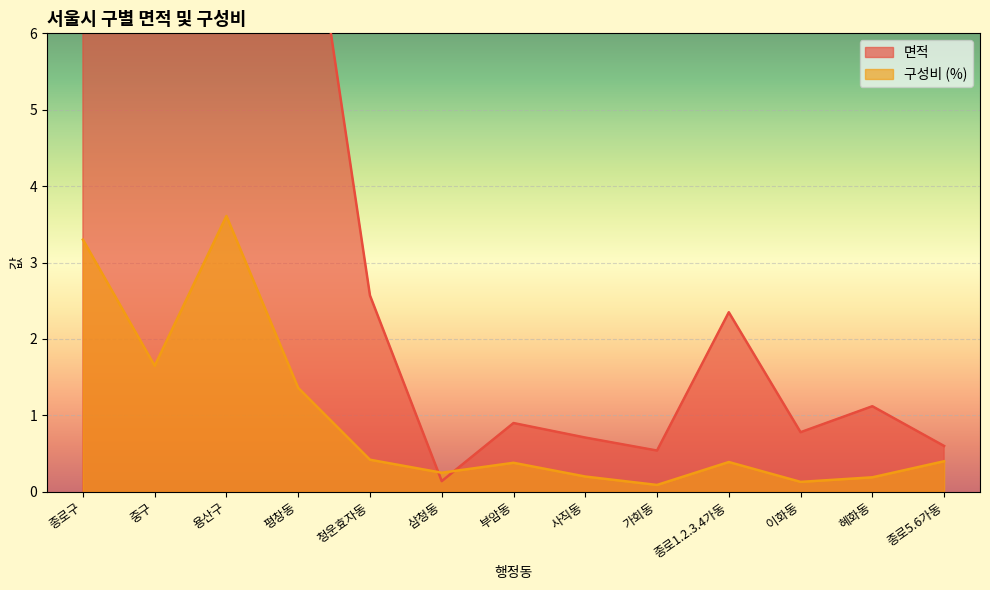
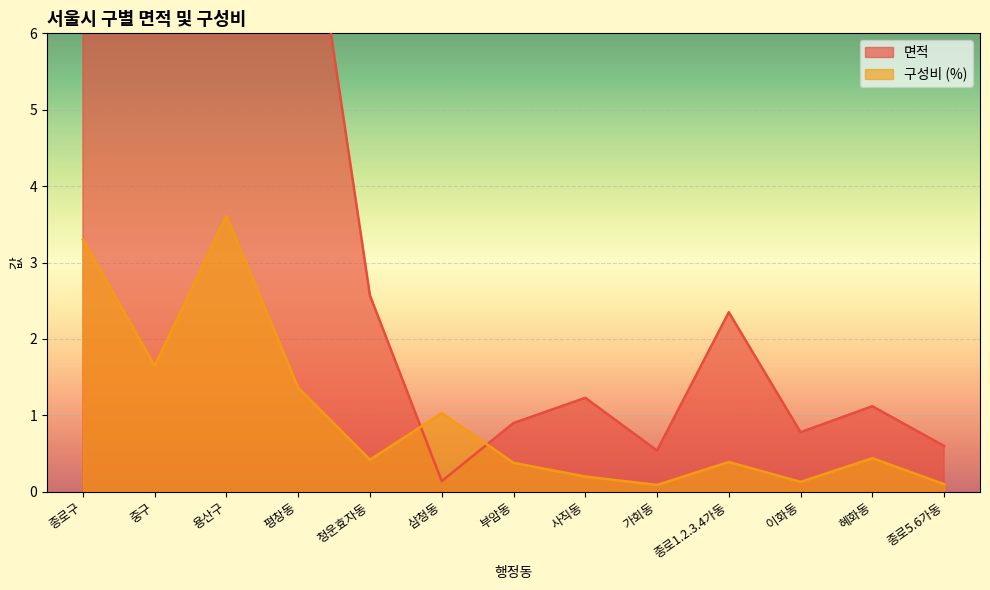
구성비 (%), 삼청동: 0.3 -> 1.0
면적, 사직동: 0.7 -> 1.2
구성비 (%), 혜화동: 0.2 -> 0.4
구성비 (%), 종로5.6가동: 0.4 -> 0.1
